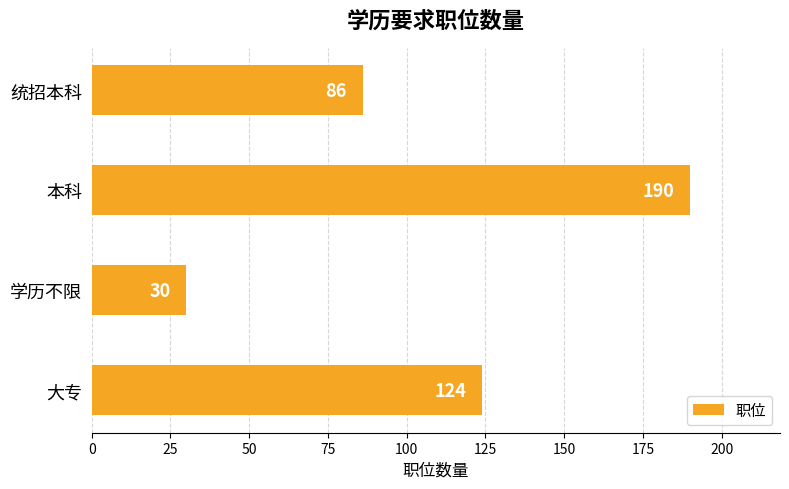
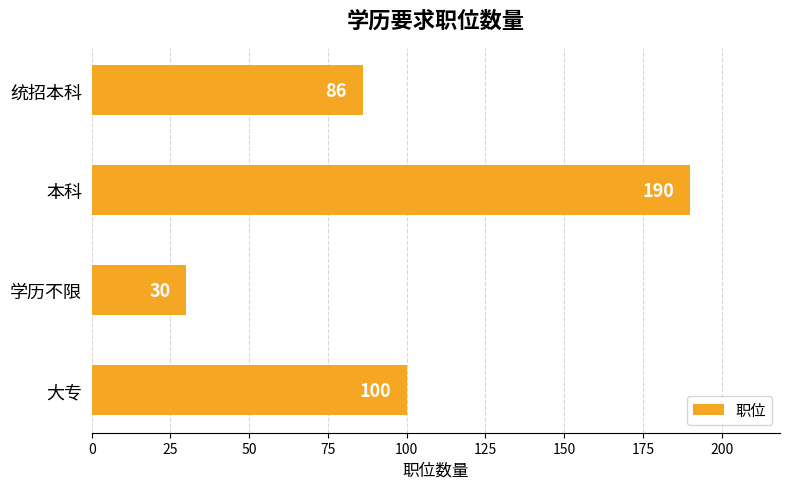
大专: 124 -> 100
